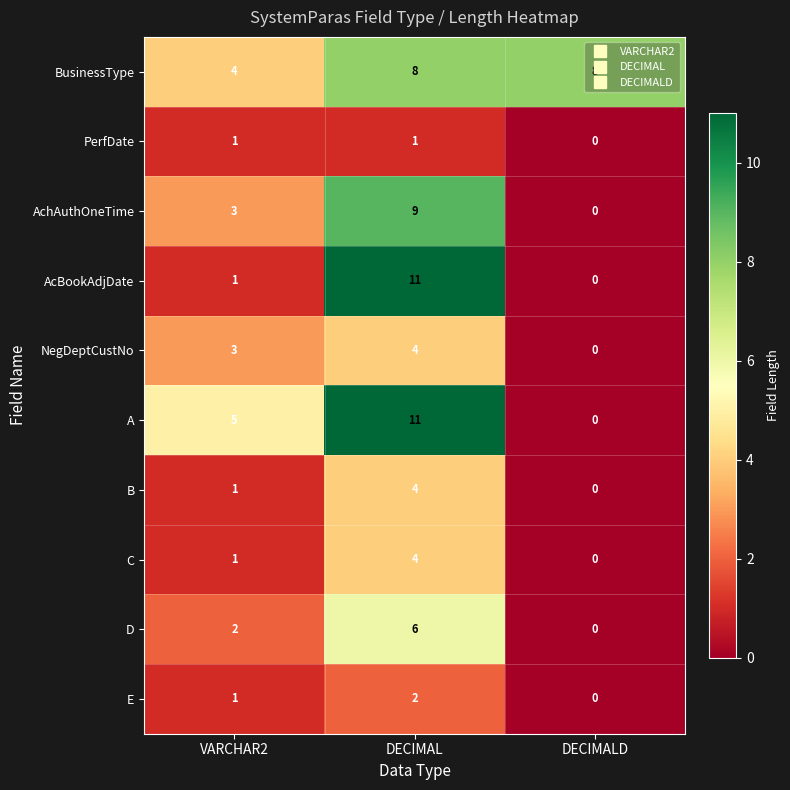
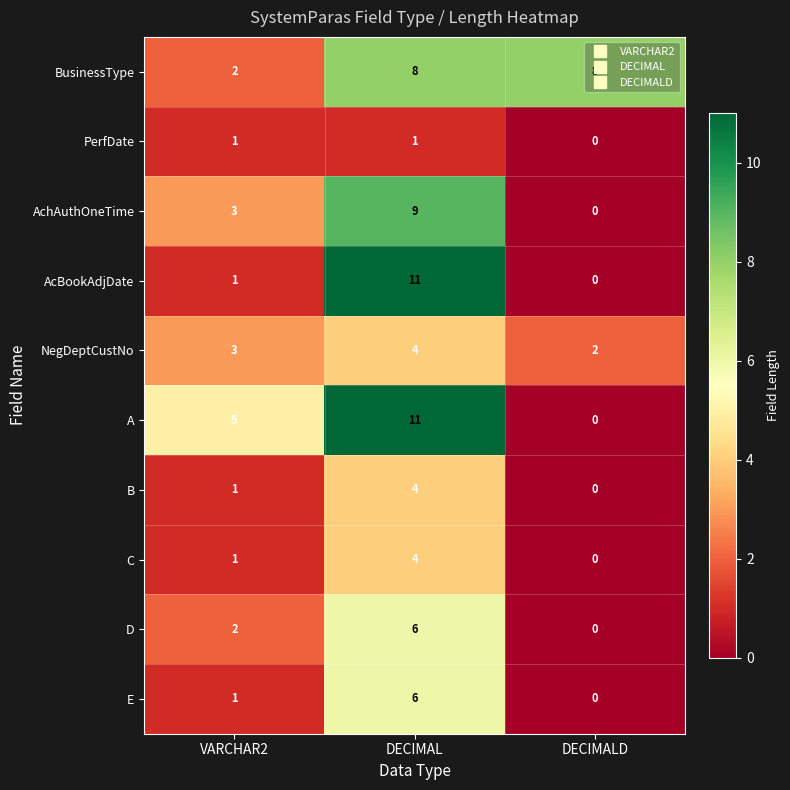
BusinessType, VARCHAR2: 4 -> 2
NegDeptCustNo, DECIMALD: 0 -> 2
E, DECIMAL: 2 -> 6
